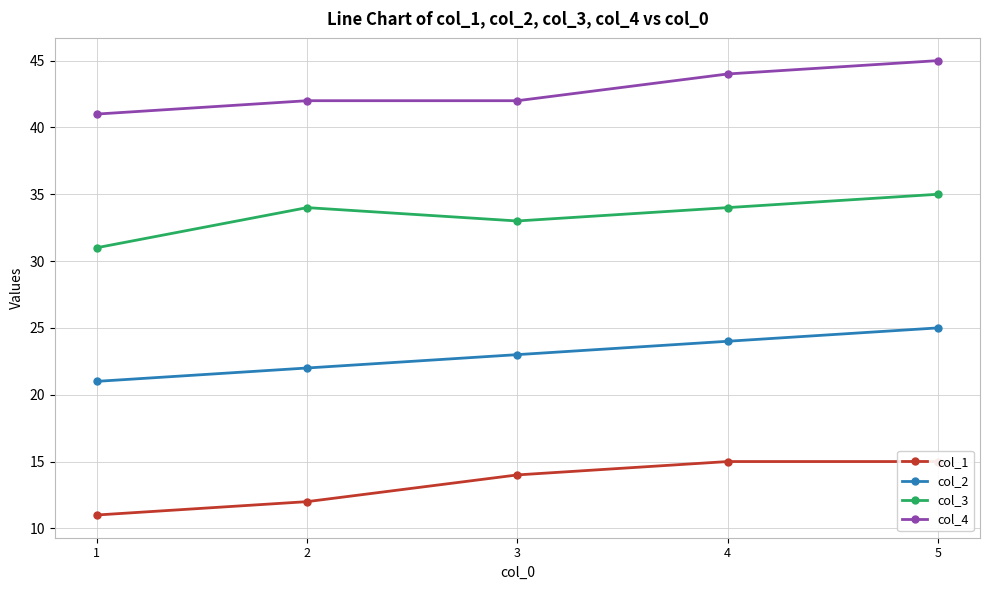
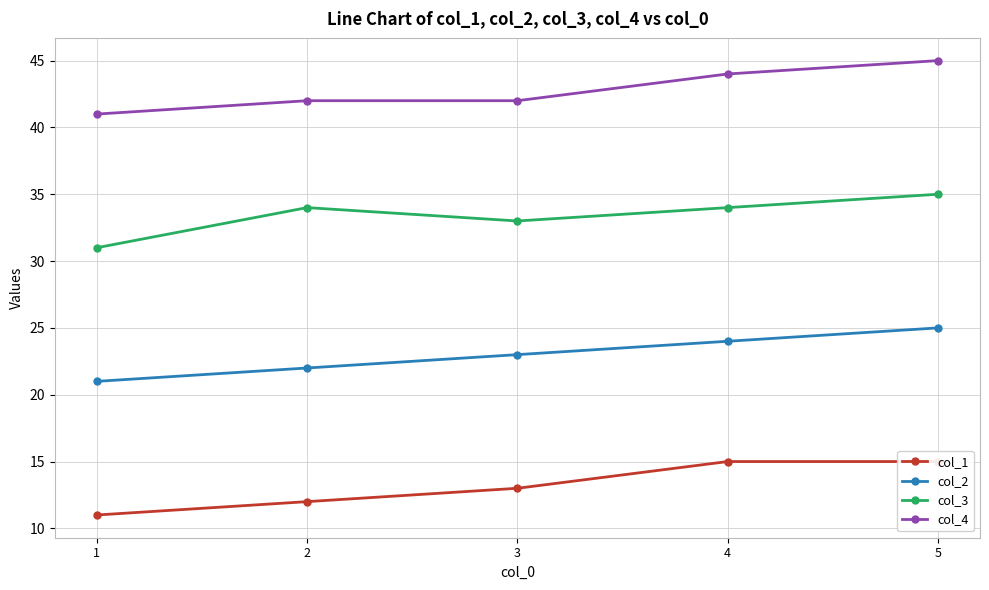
col_1, 3: 14 -> 13
